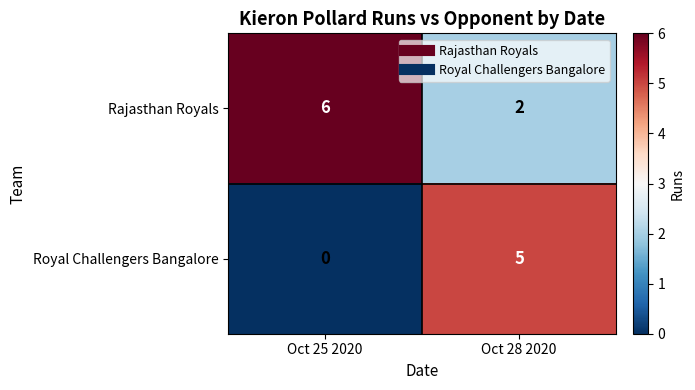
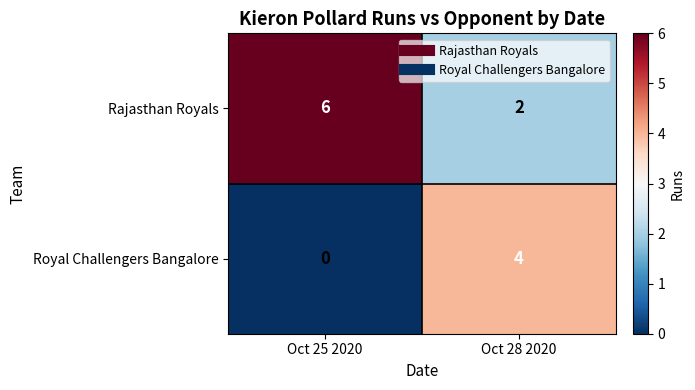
Royal Challengers Bangalore, Oct 28 2020: 5 -> 4
